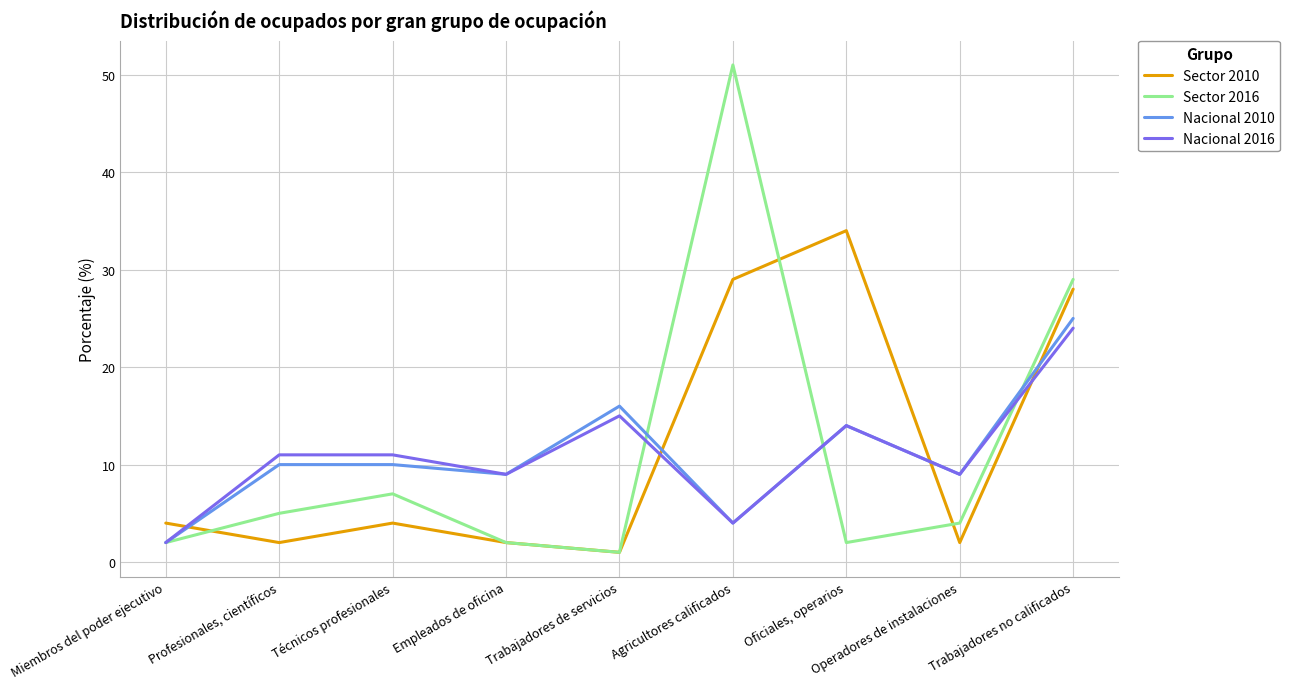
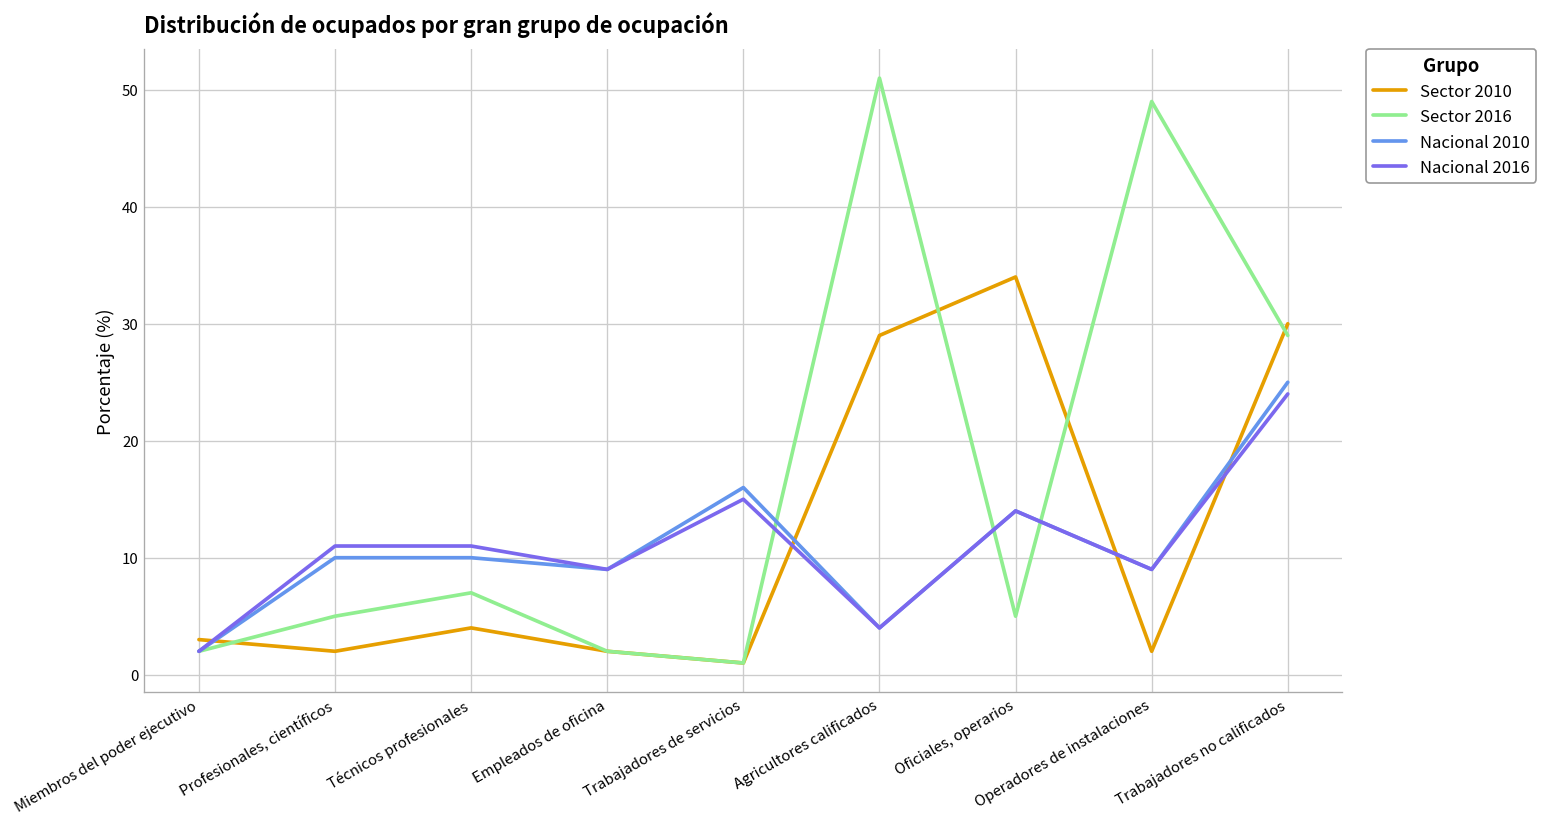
Sector 2010, Miembros del poder ejecutivo: 4 -> 3
Sector 2016, Oficiales, operarios: 2 -> 5
Sector 2016, Operadores de instalaciones: 4 -> 49
Sector 2010, Trabajadores no calificados: 28 -> 30
